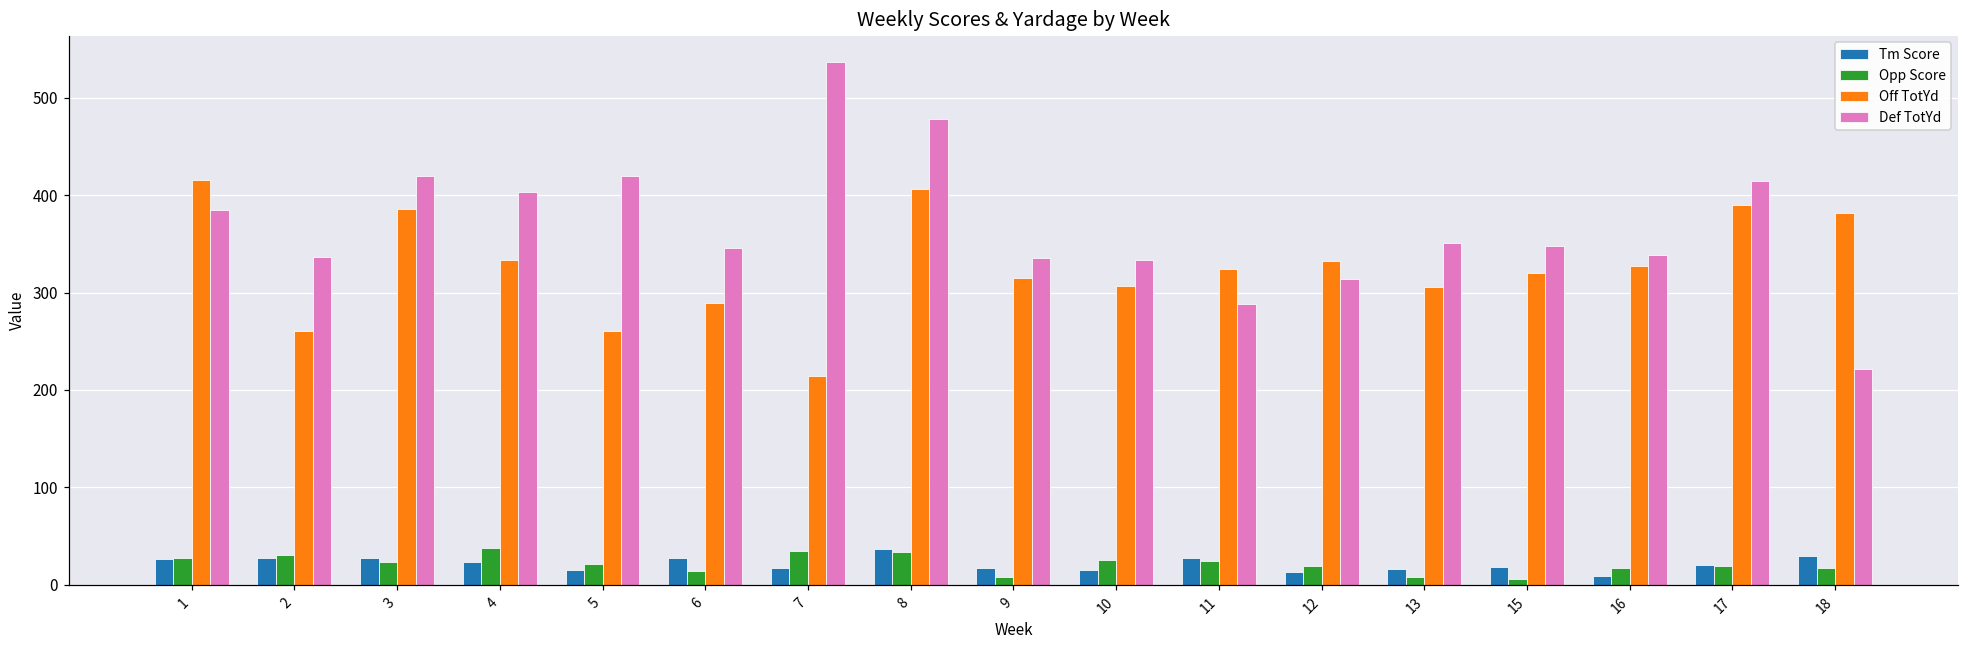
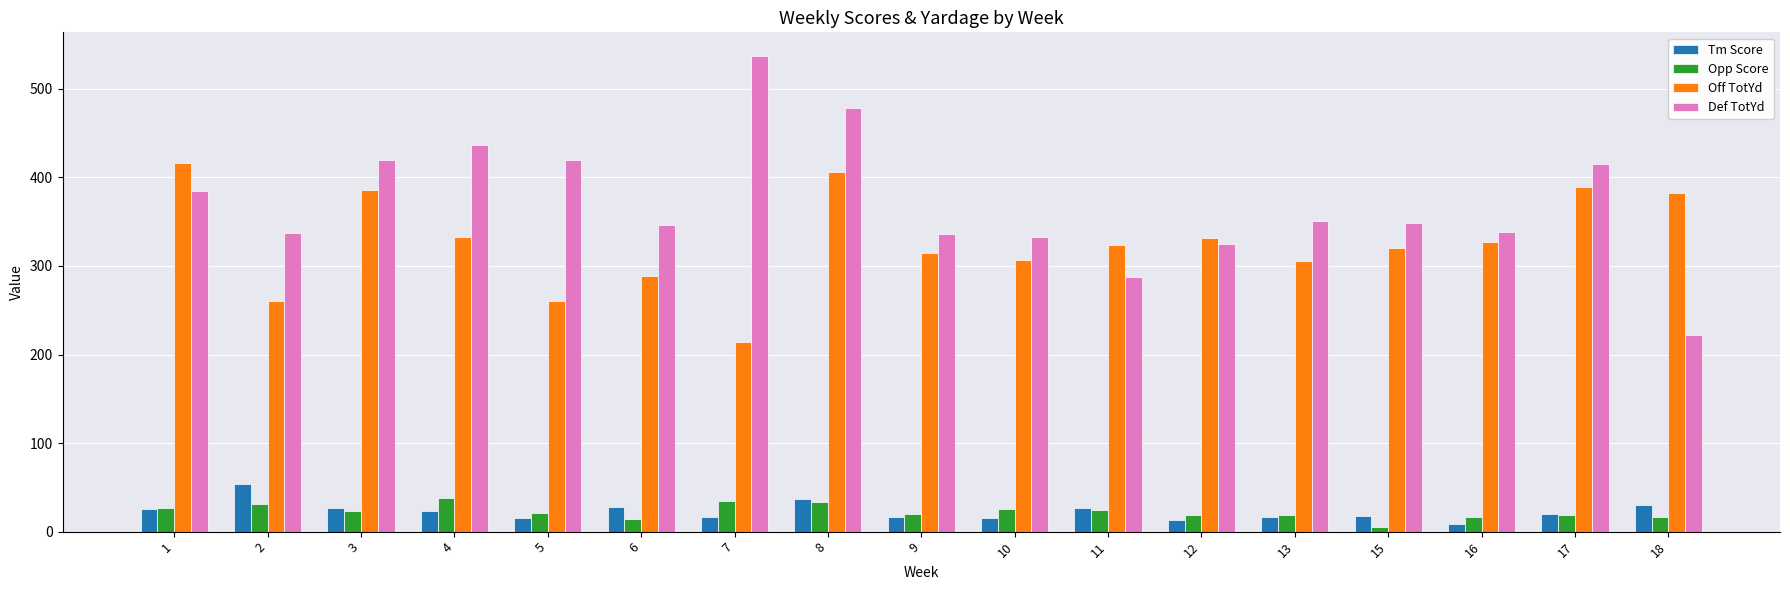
Tm Score, 2: 30 -> 50
Def TotYd, 4: 400 -> 440
Opp Score, 9: 10 -> 20
Def TotYd, 12: 310 -> 330
Opp Score, 13: 10 -> 20
